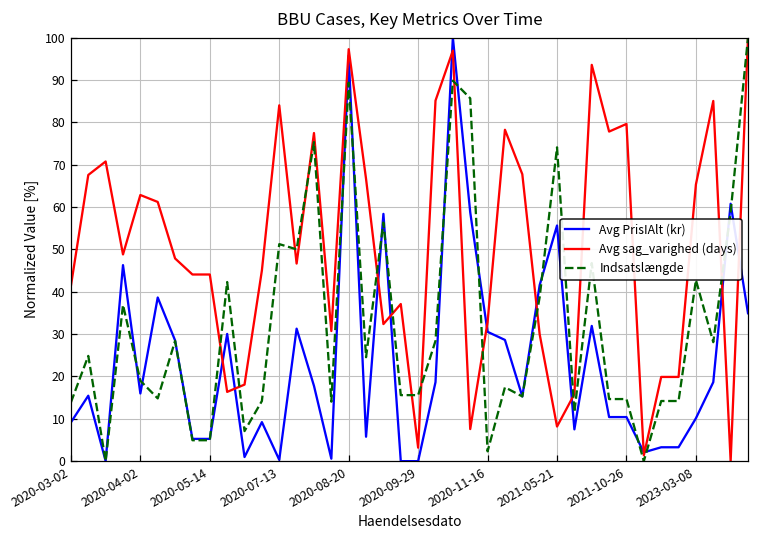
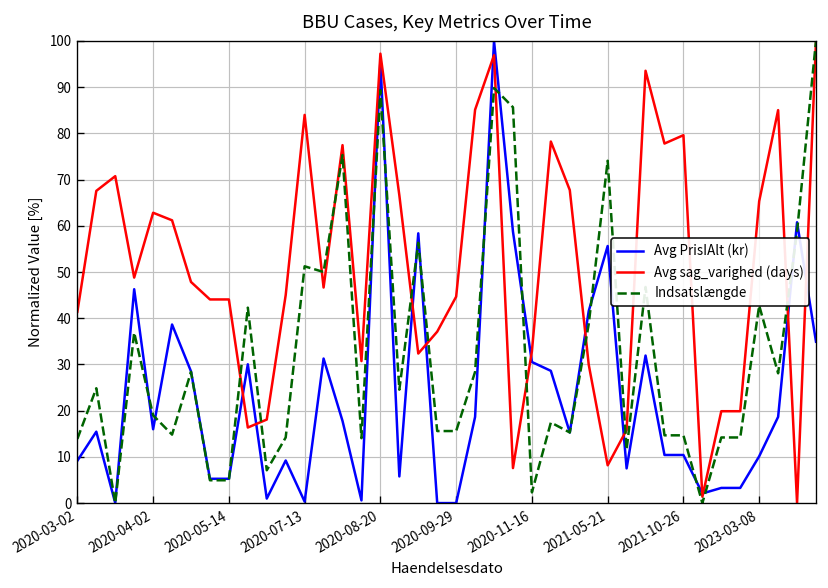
Avg sag_varighed (days), 2020-09-29: 3 -> 45
